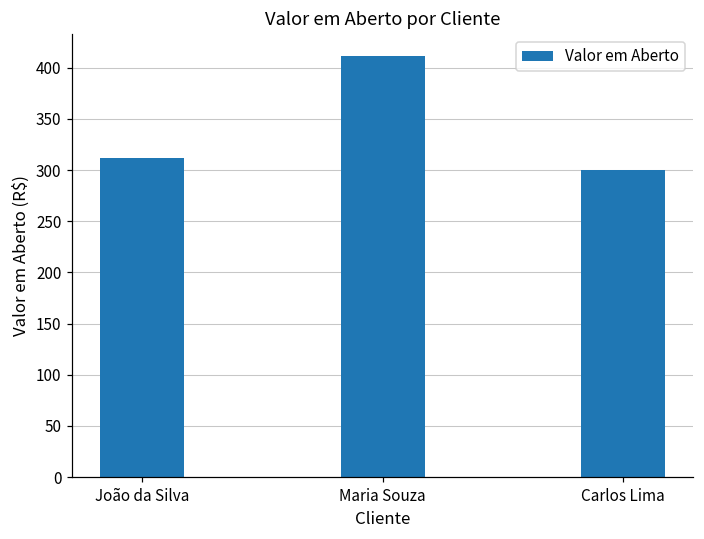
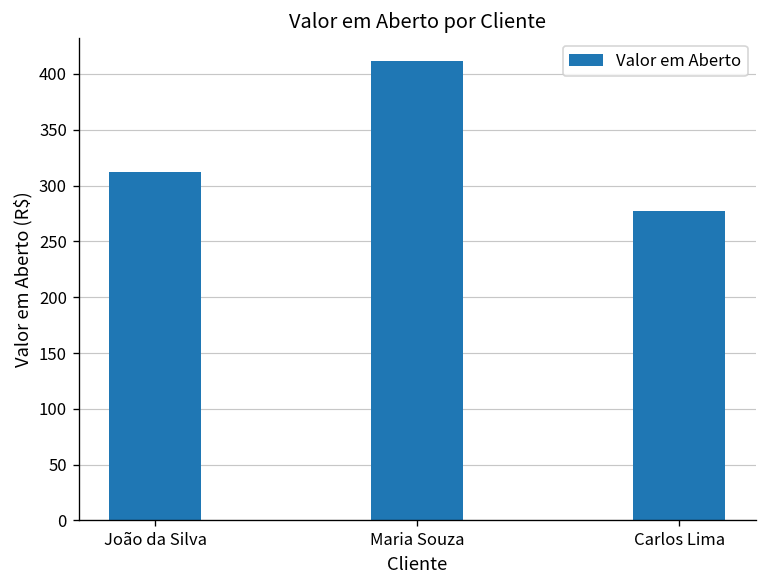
Carlos Lima: 300 -> 280
